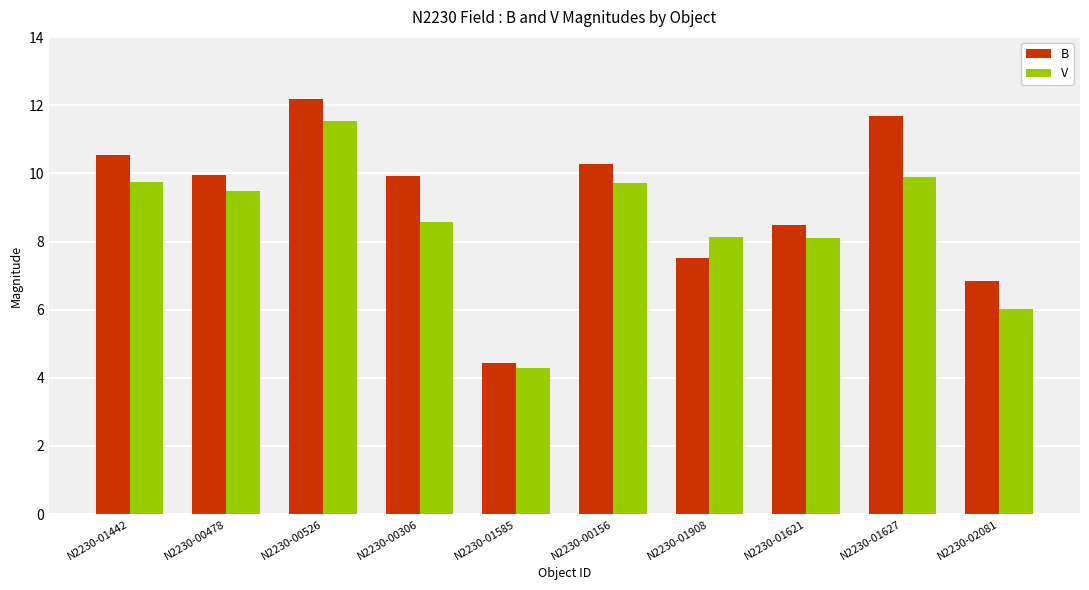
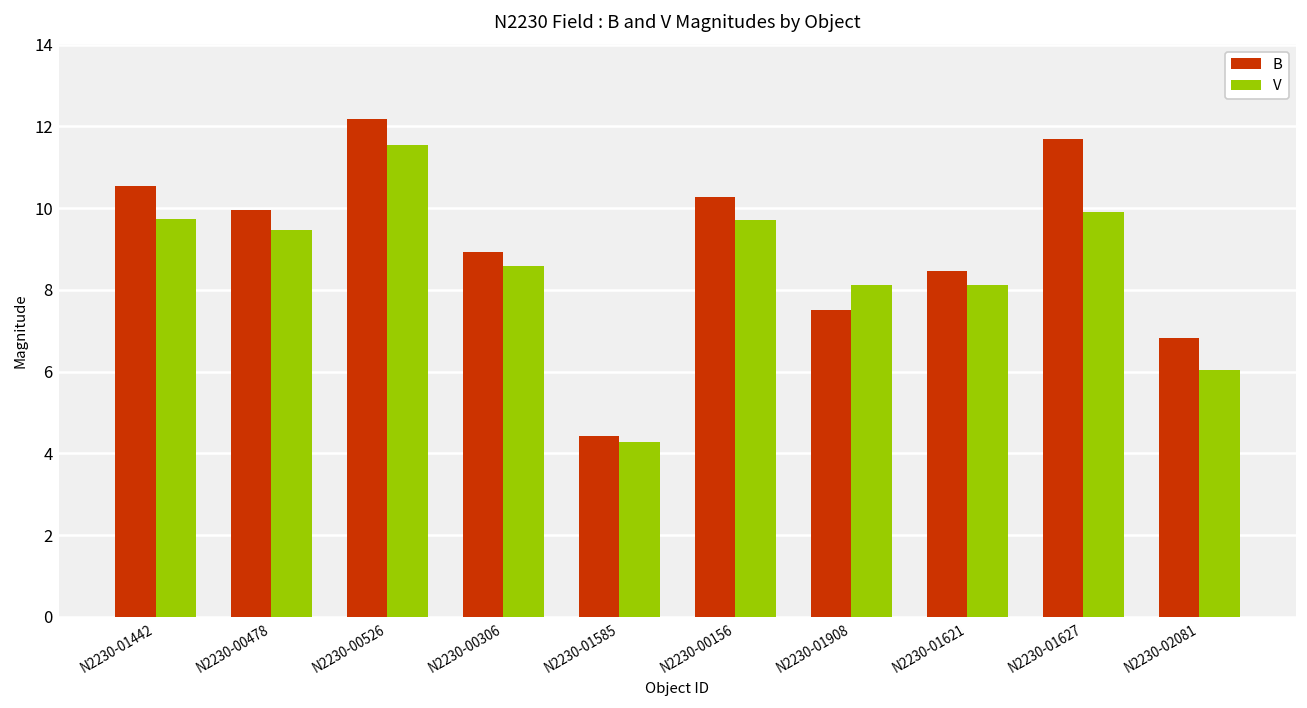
B, N2230-00306: 9.9 -> 8.9
